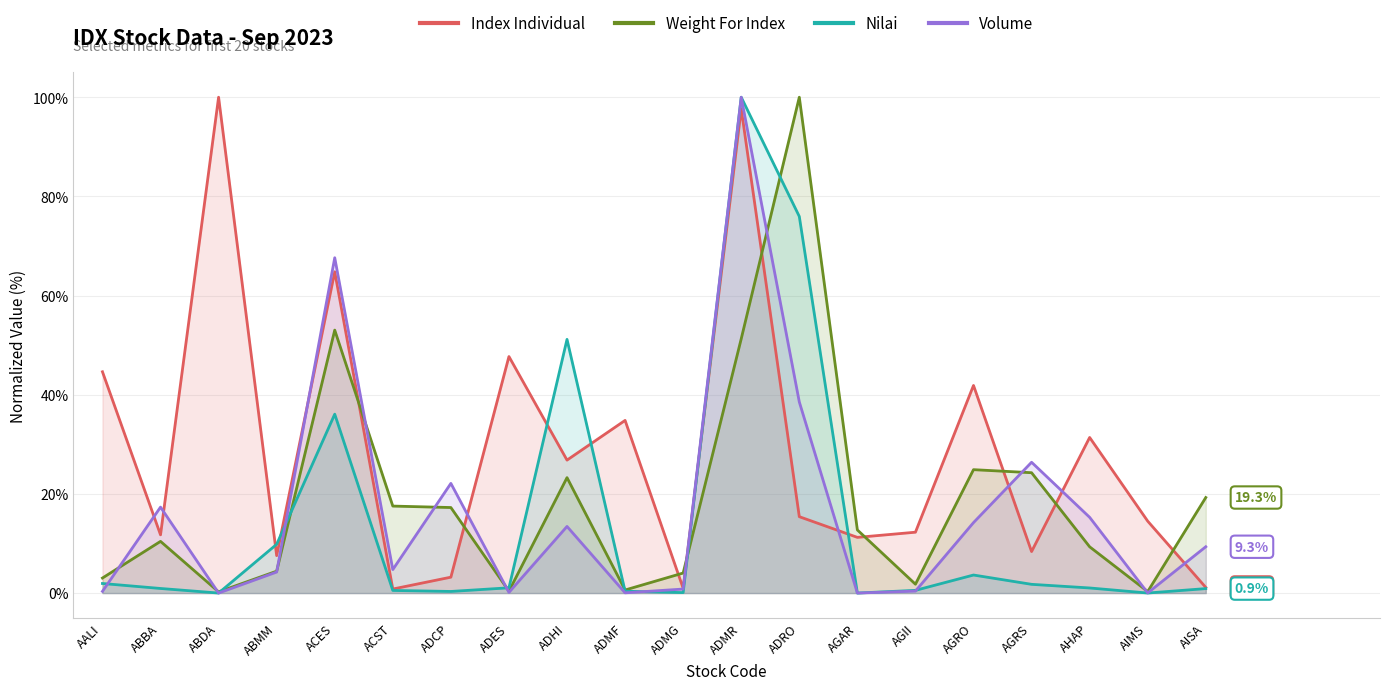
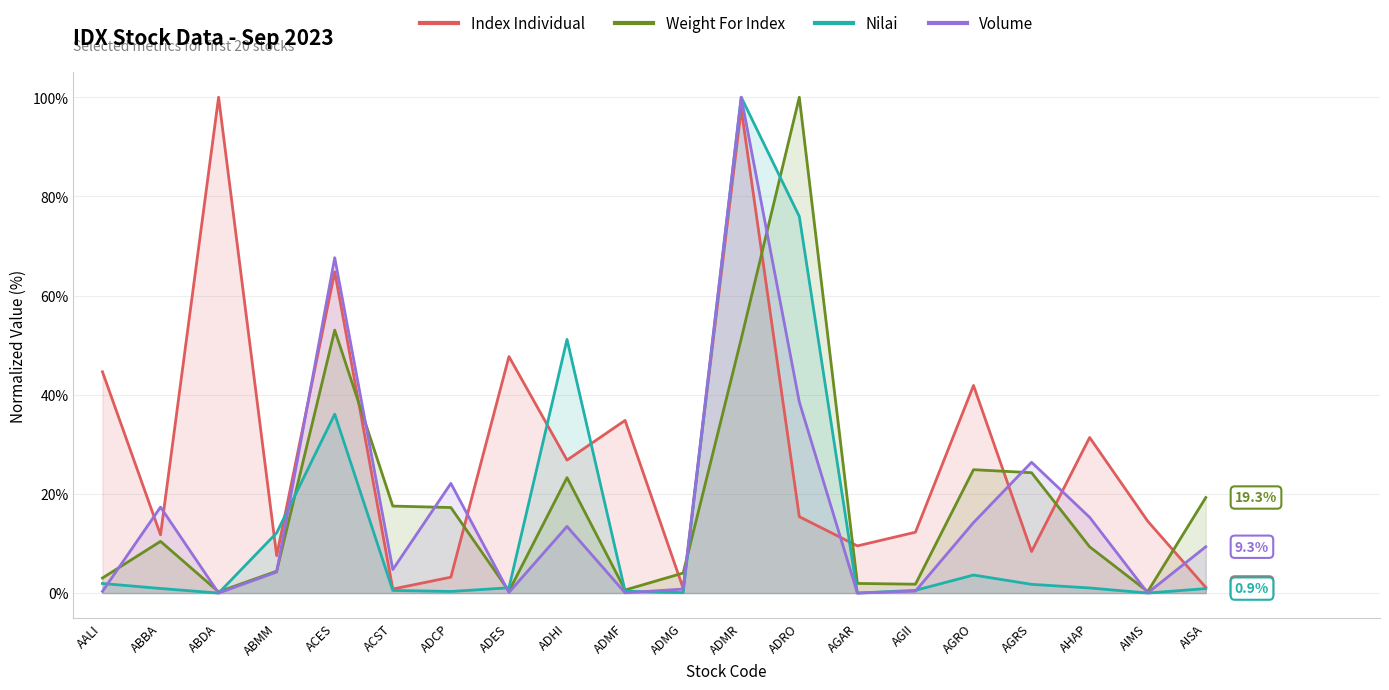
Nilai, ABMM: 10% -> 12%
Index Individual, AGAR: 11% -> 10%
Weight For Index, AGAR: 13% -> 2%
